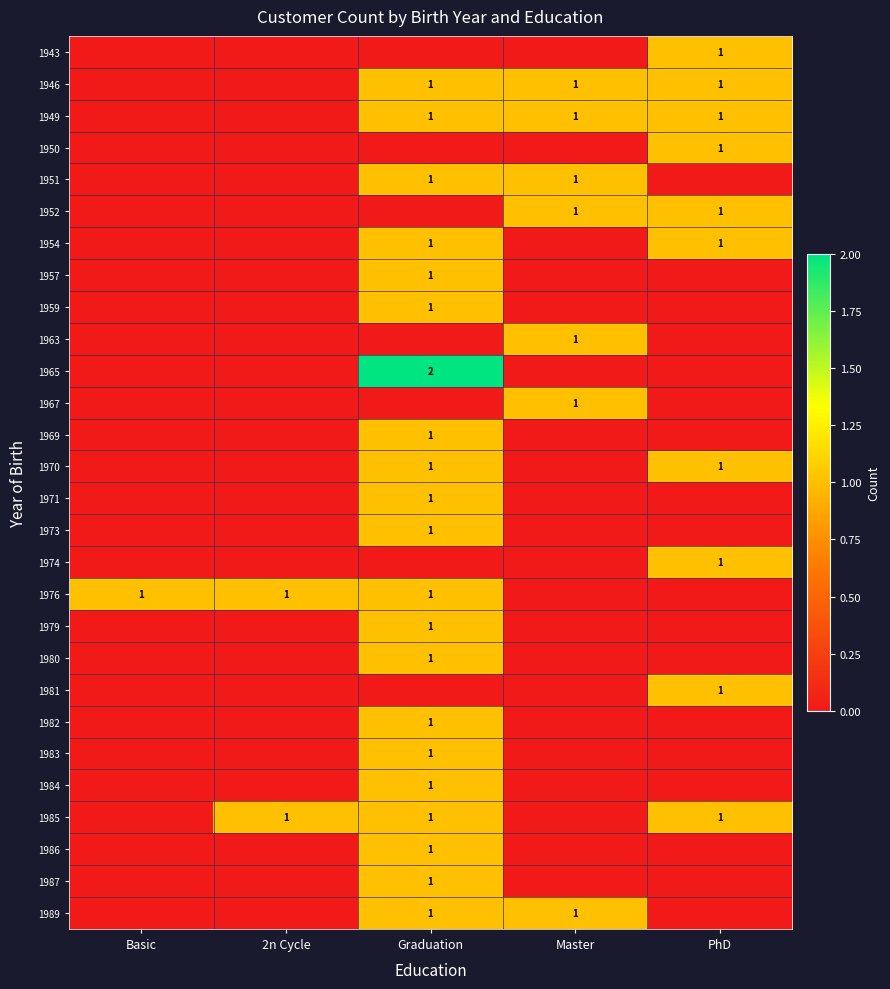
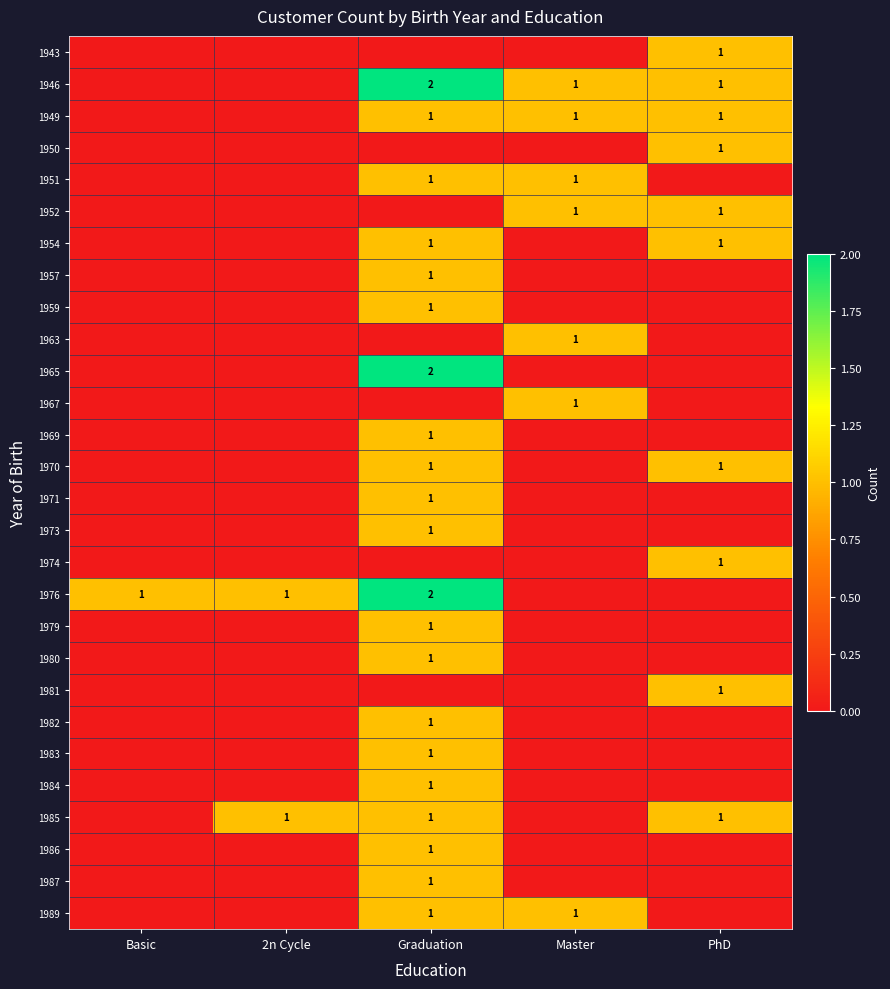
1946, Graduation: 1 -> 2
1976, Graduation: 1 -> 2
